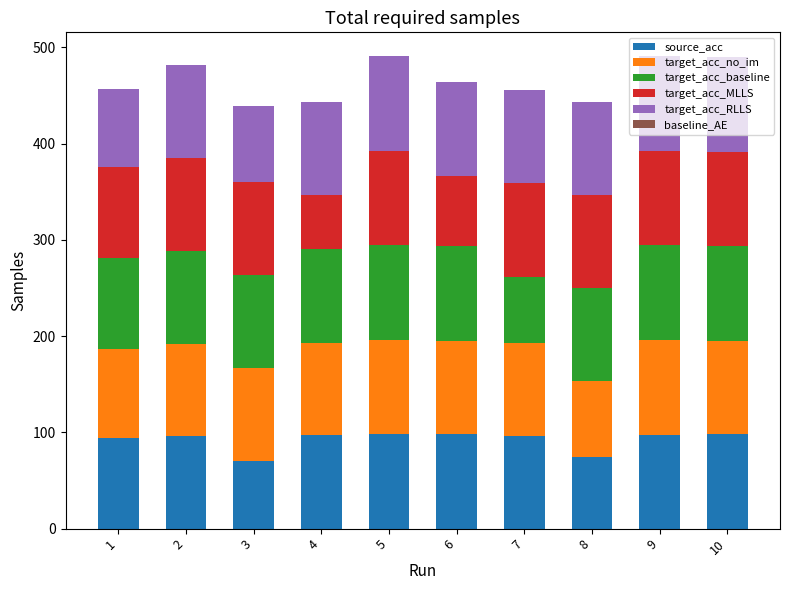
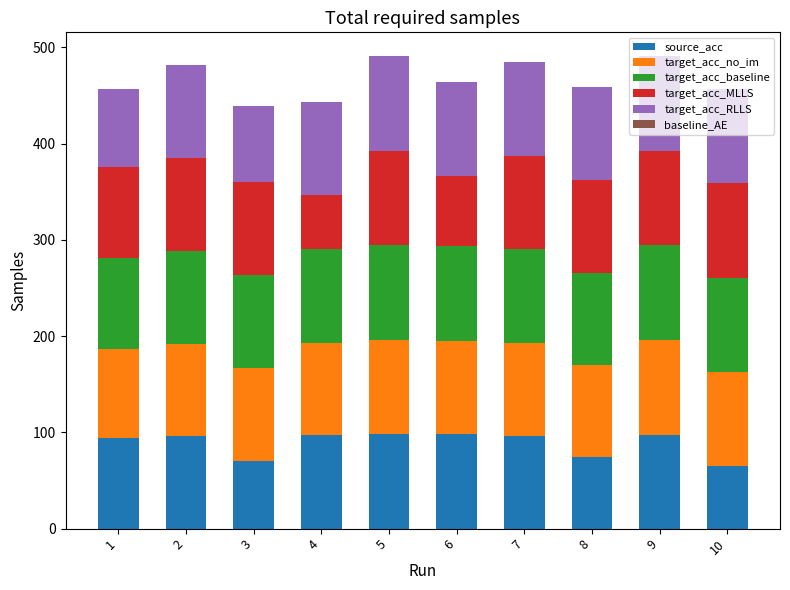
target_acc_baseline, 7: 70 -> 100
target_acc_no_im, 8: 80 -> 90
source_acc, 10: 100 -> 60
